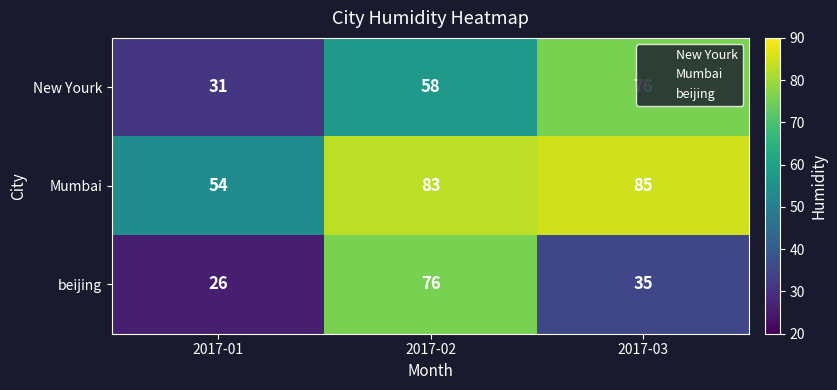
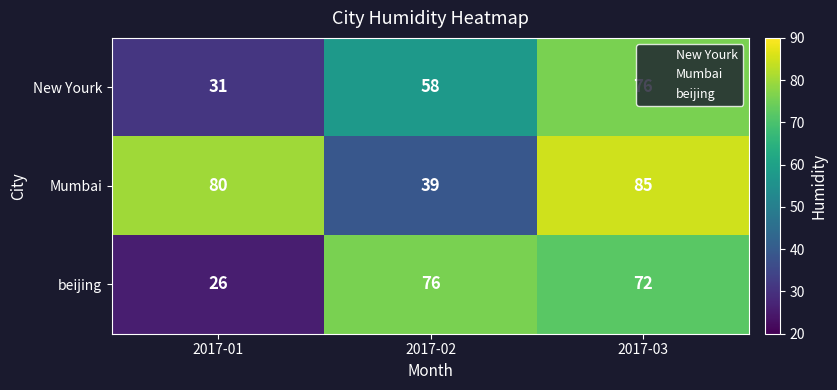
Mumbai, 2017-01: 54 -> 80
Mumbai, 2017-02: 83 -> 39
beijing, 2017-03: 35 -> 72
